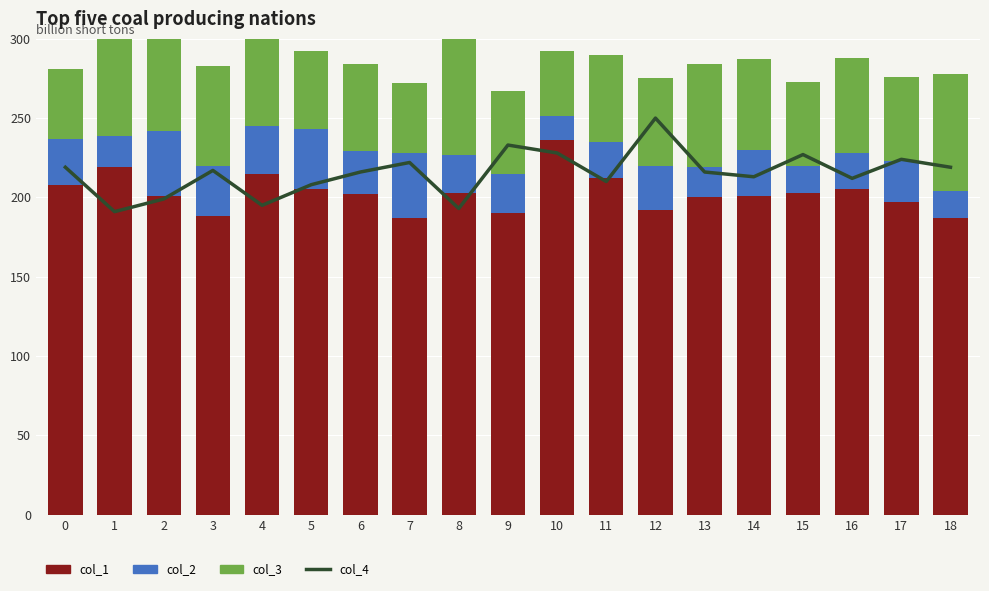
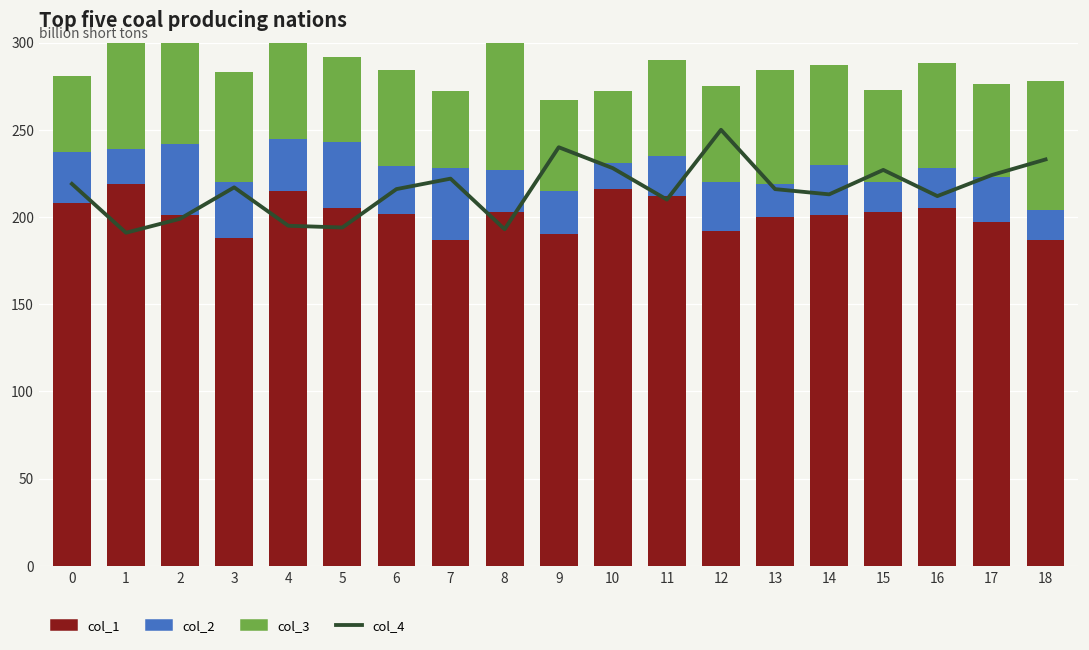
col_4, 5: 208 -> 194
col_4, 9: 233 -> 240
col_1, 10: 236 -> 216
col_4, 18: 219 -> 233
